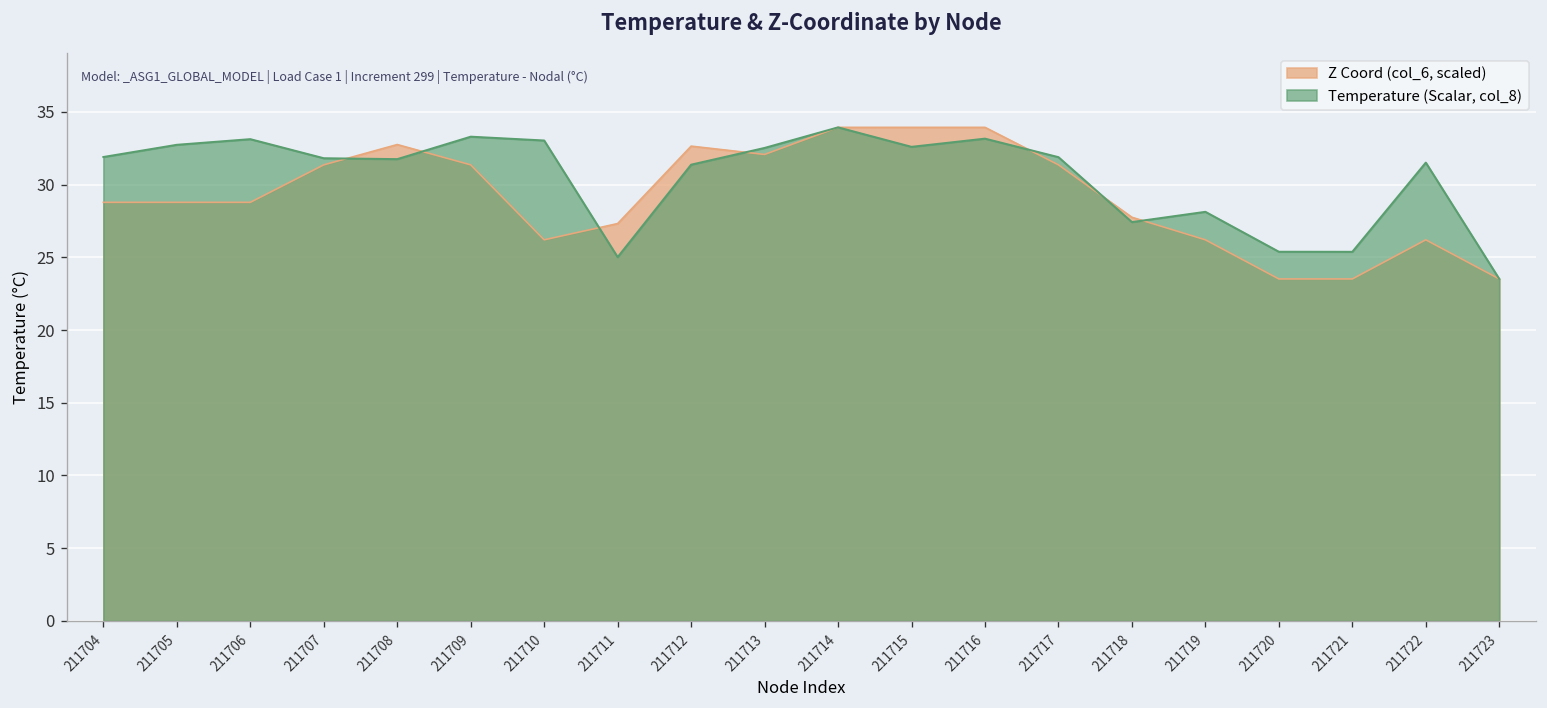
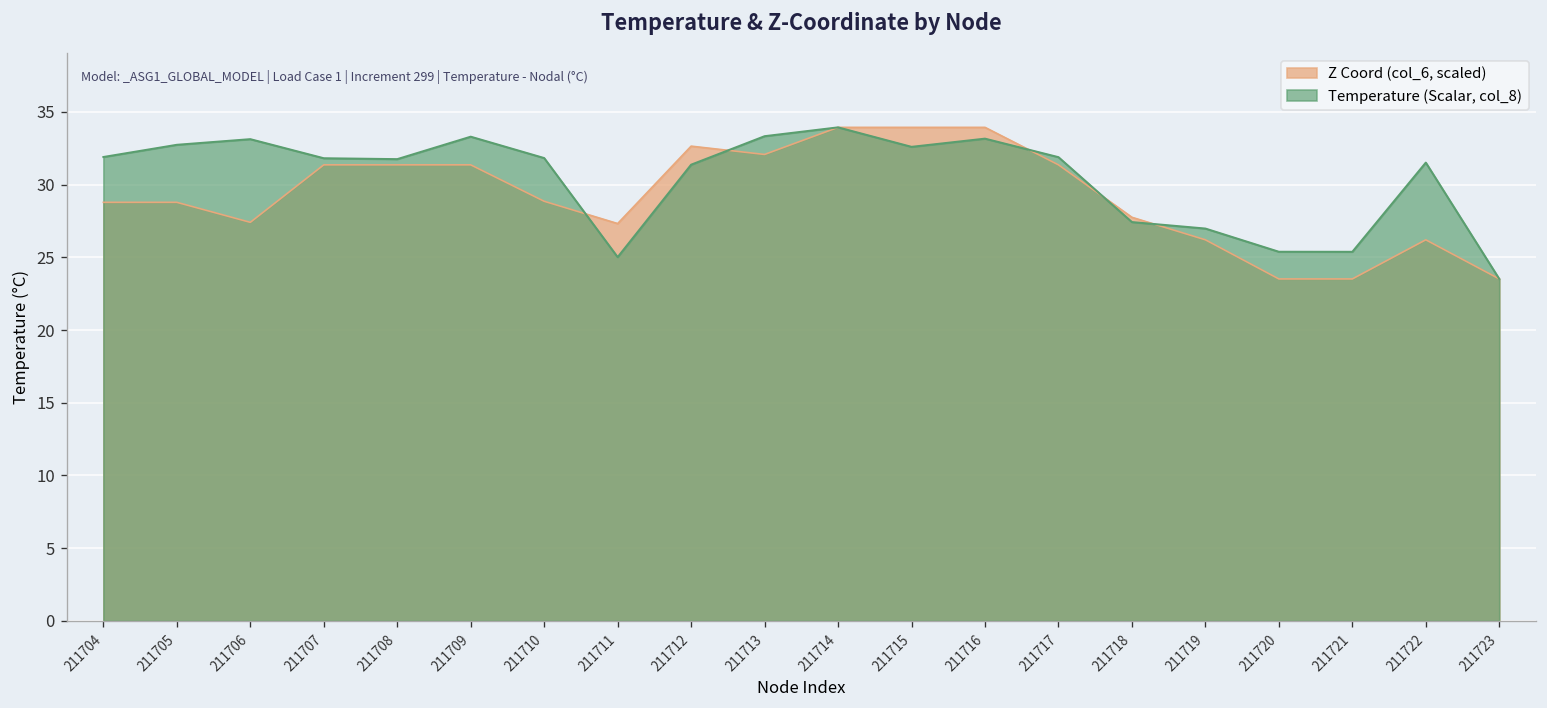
Z Coord (col_6, scaled), 211706: 28.8 -> 27.4
Z Coord (col_6, scaled), 211708: 32.8 -> 31.4
Z Coord (col_6, scaled), 211710: 26.2 -> 28.9
Temperature (Scalar, col_8), 211710: 33.0 -> 31.8
Temperature (Scalar, col_8), 211713: 32.5 -> 33.3
Temperature (Scalar, col_8), 211719: 28.1 -> 27.0
